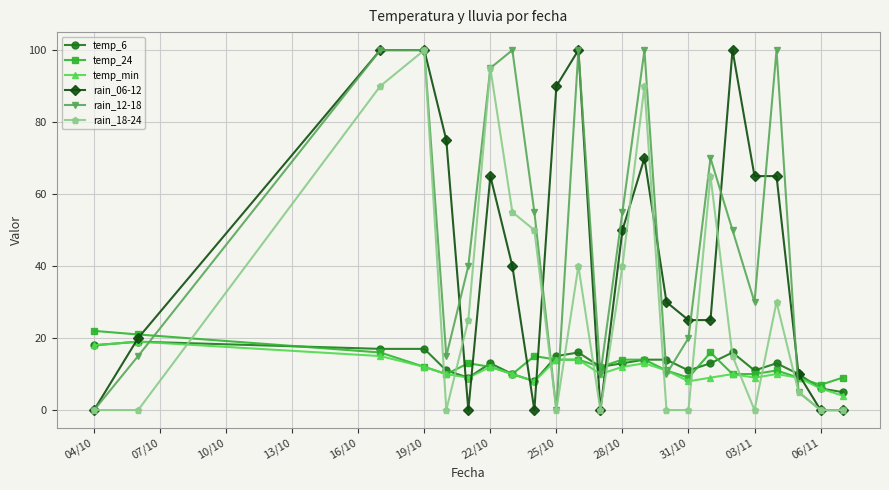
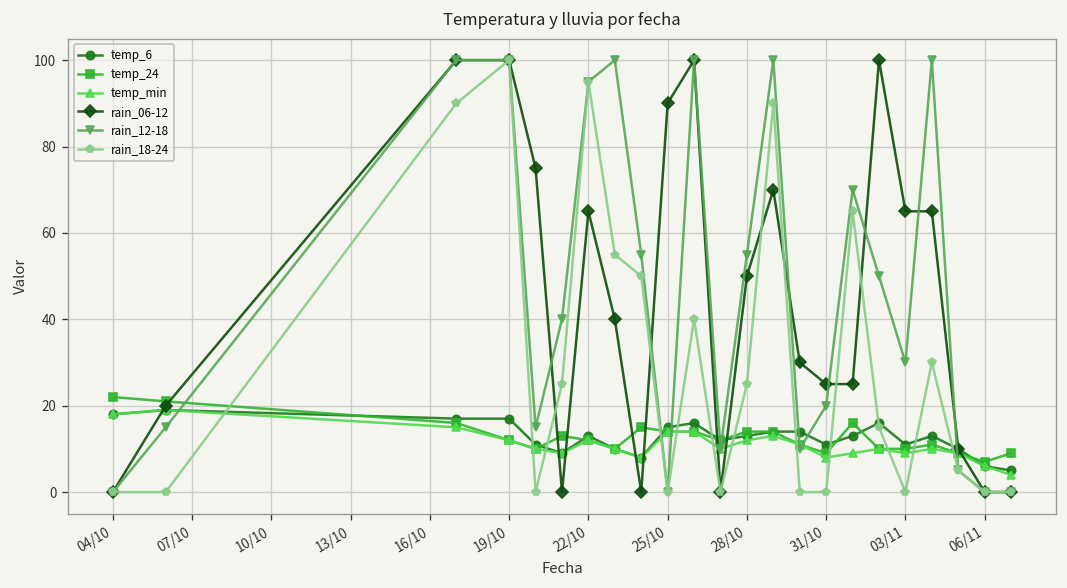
rain_18-24, 28/10: 40 -> 25
